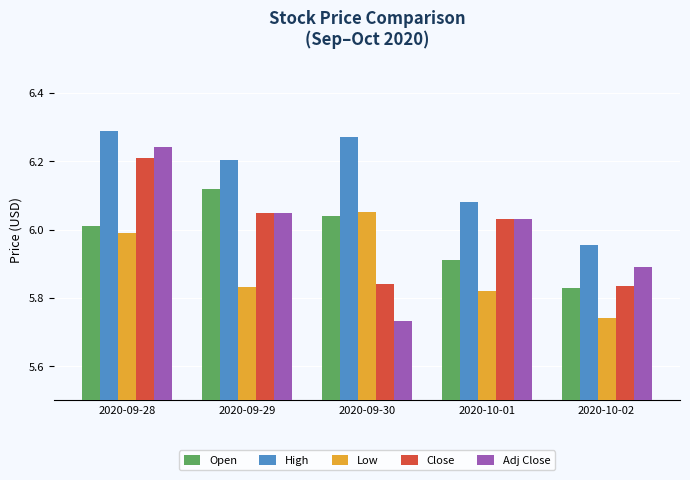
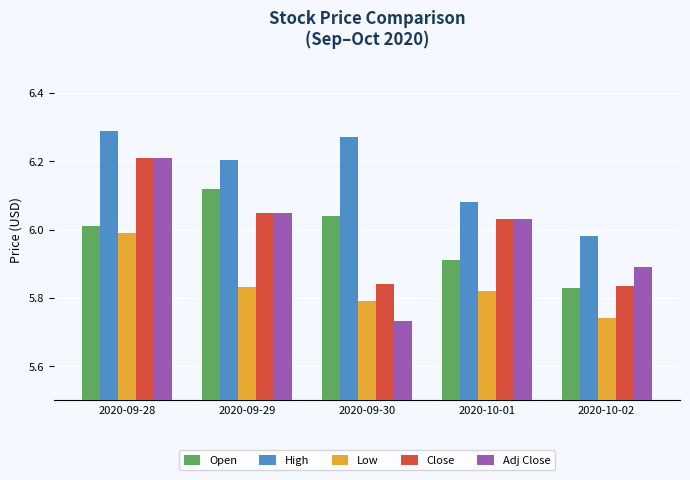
Adj Close, 2020-09-28: 6.24 -> 6.21
Low, 2020-09-30: 6.05 -> 5.79
High, 2020-10-02: 5.95 -> 5.98
